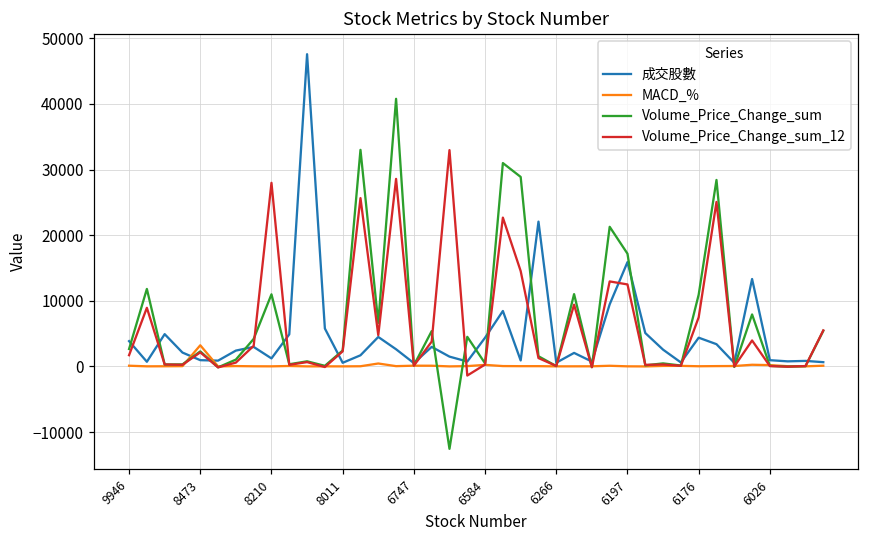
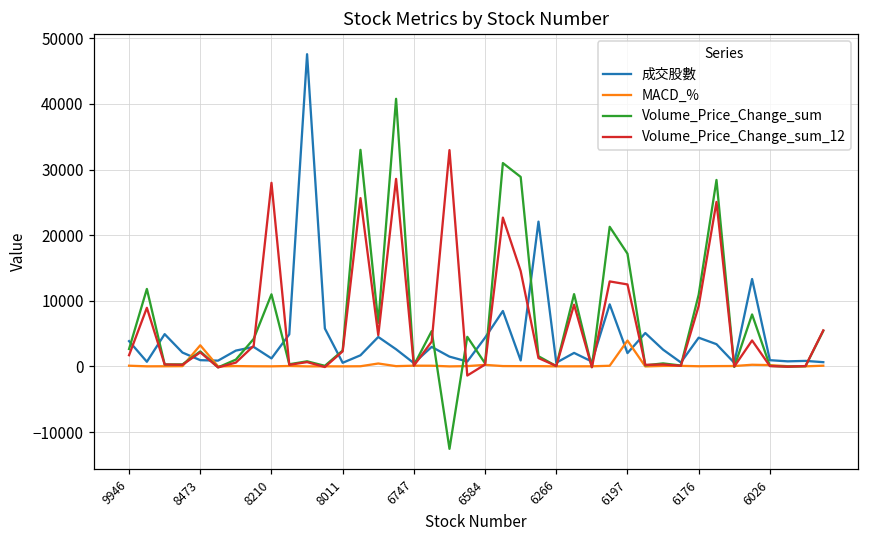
成交股數, 6197: 16000 -> 2000
MACD_%, 6197: 0 -> 4000
Volume_Price_Change_sum_12, 6176: 7000 -> 9000
